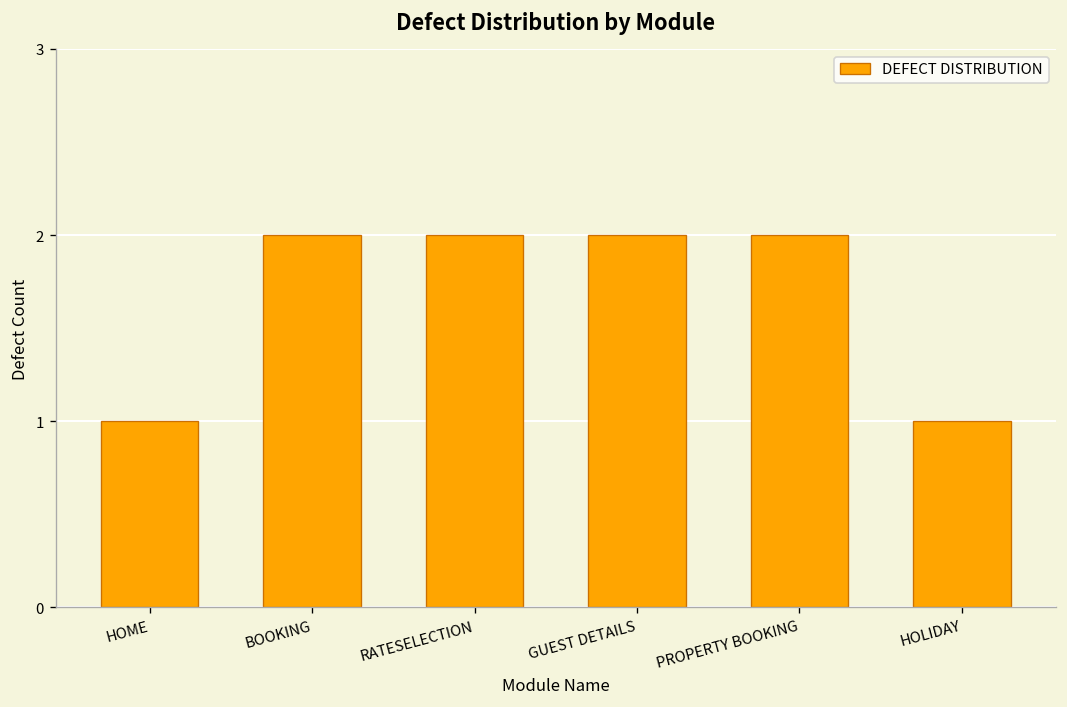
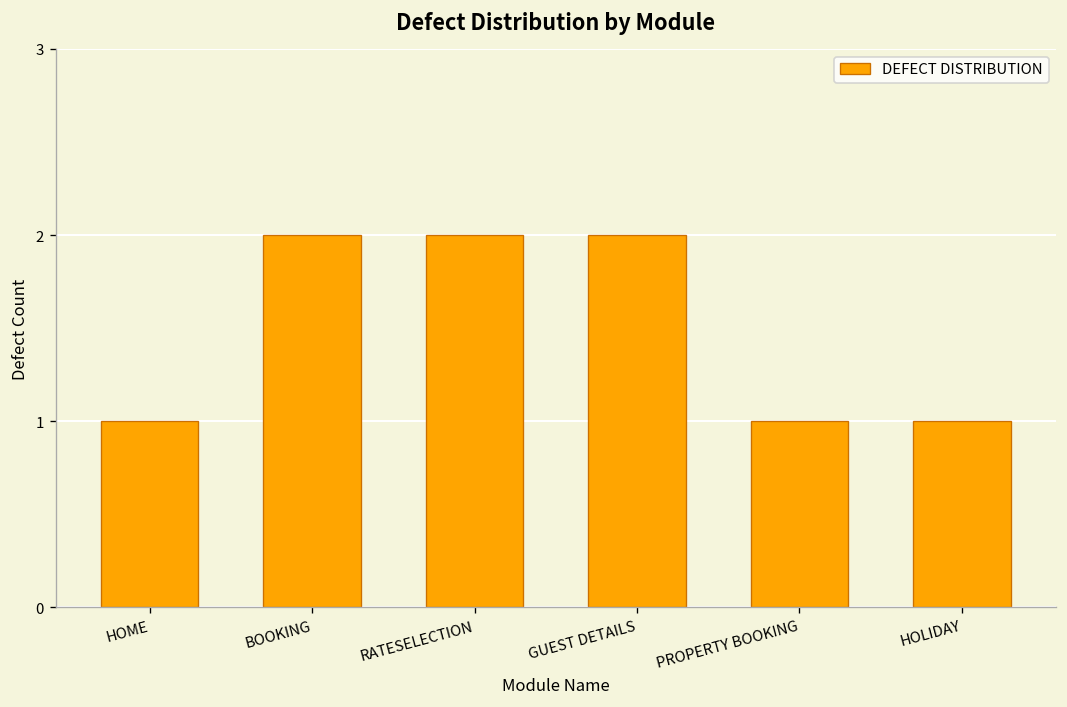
PROPERTY BOOKING: 2 -> 1
